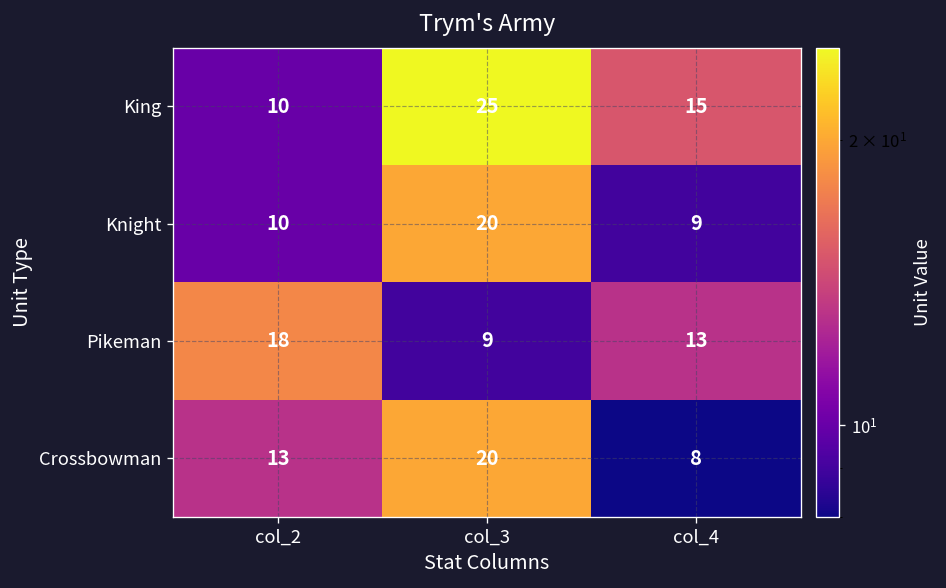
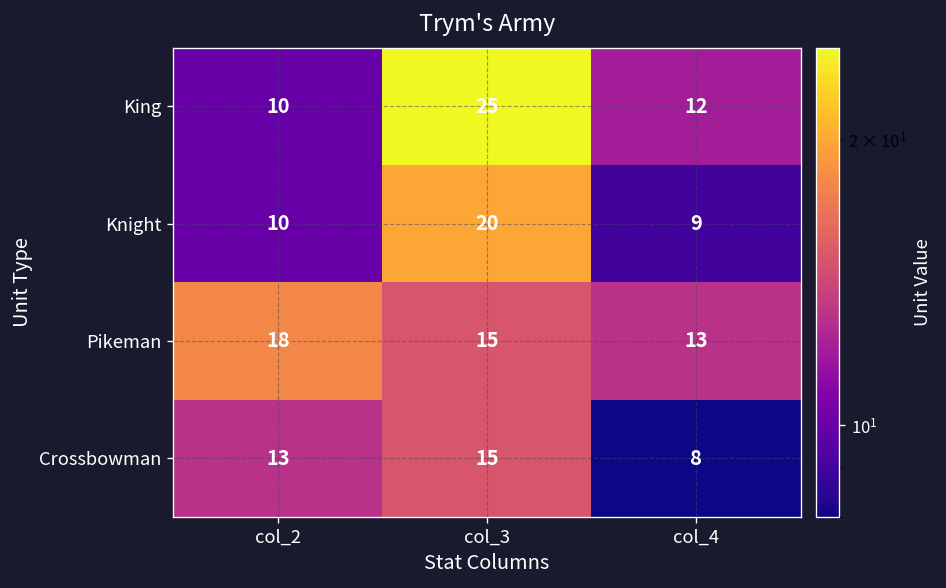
King, col_4: 15 -> 12
Pikeman, col_3: 9 -> 15
Crossbowman, col_3: 20 -> 15
